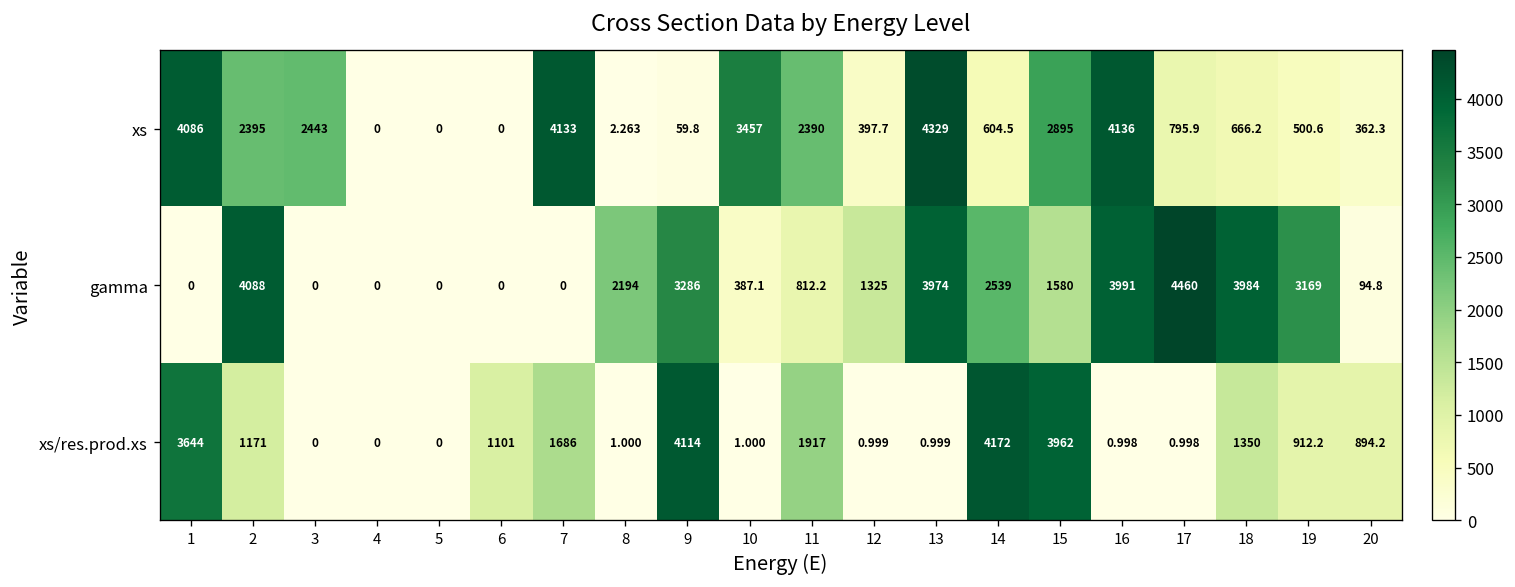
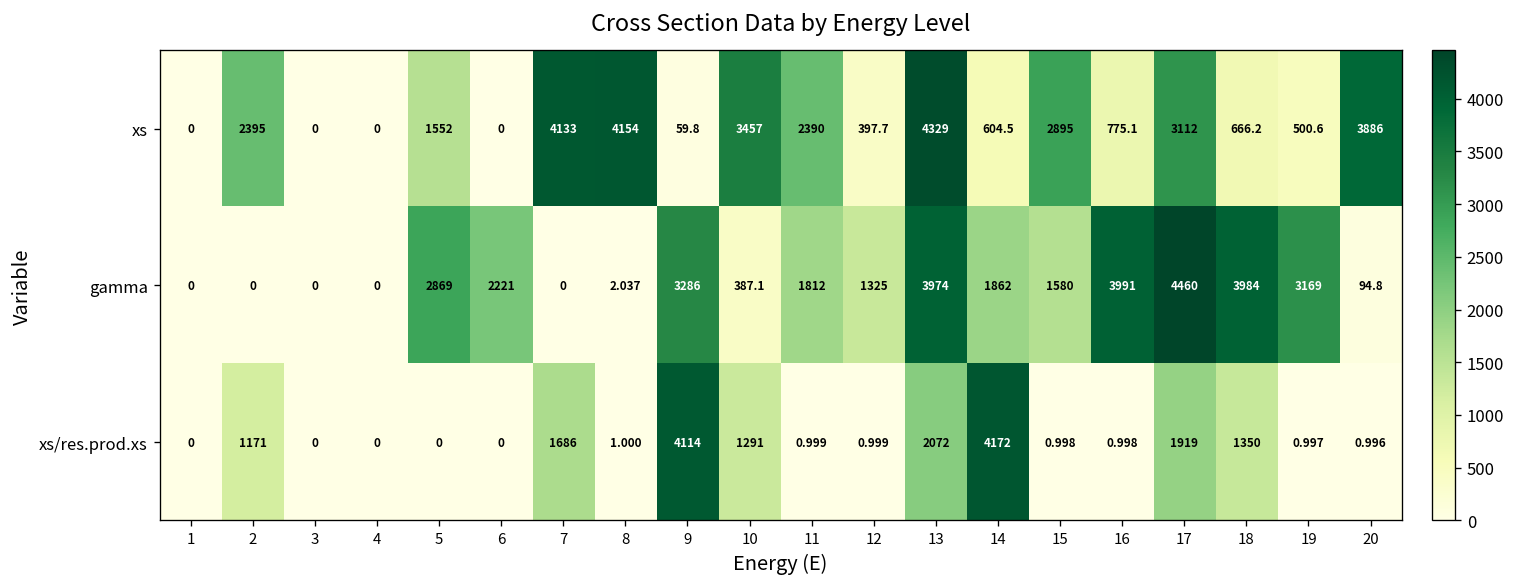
xs, 1: 4086 -> 0
xs, 3: 2443 -> 0
xs, 5: 0 -> 1552
xs, 8: 2.263 -> 4154
xs, 16: 4136 -> 775.1
xs, 17: 795.9 -> 3112
xs, 20: 362.3 -> 3886
gamma, 2: 4088 -> 0
gamma, 5: 0 -> 2869
gamma, 6: 0 -> 2221
gamma, 8: 2194 -> 2.037
gamma, 11: 812.2 -> 1812
gamma, 14: 2539 -> 1862
xs/res.prod.xs, 1: 3644 -> 0
xs/res.prod.xs, 6: 1101 -> 0
xs/res.prod.xs, 10: 1.000 -> 1291
xs/res.prod.xs, 11: 1917 -> 0.999
xs/res.prod.xs, 13: 0.999 -> 2072
xs/res.prod.xs, 15: 3962 -> 0.998
xs/res.prod.xs, 17: 0.998 -> 1919
xs/res.prod.xs, 19: 912.2 -> 0.997
xs/res.prod.xs, 20: 894.2 -> 0.996
